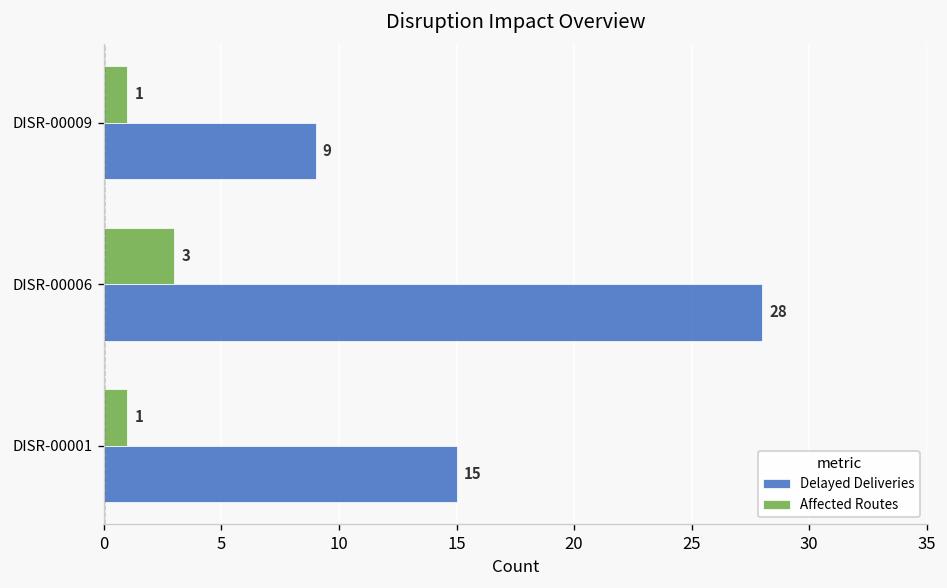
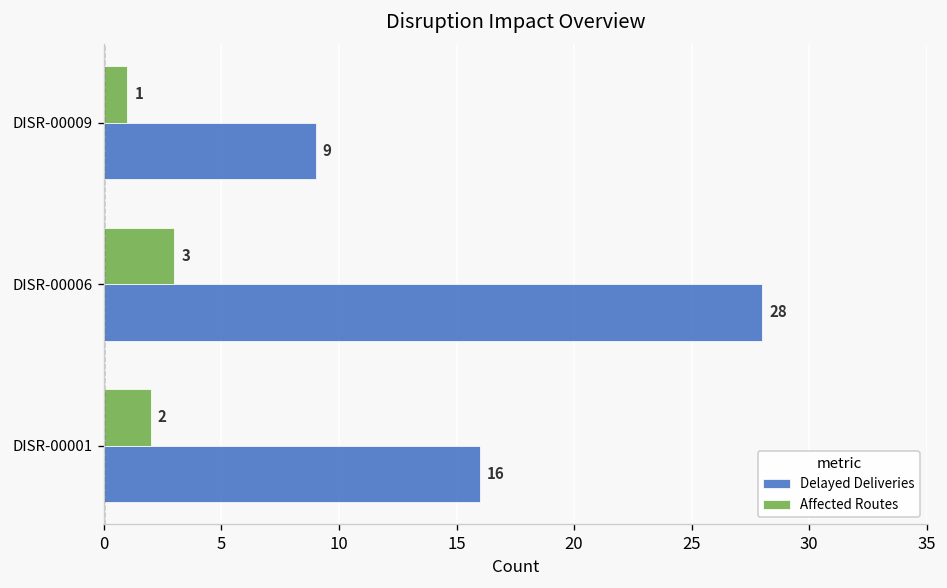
Affected Routes, DISR-00001: 1 -> 2
Delayed Deliveries, DISR-00001: 15 -> 16
